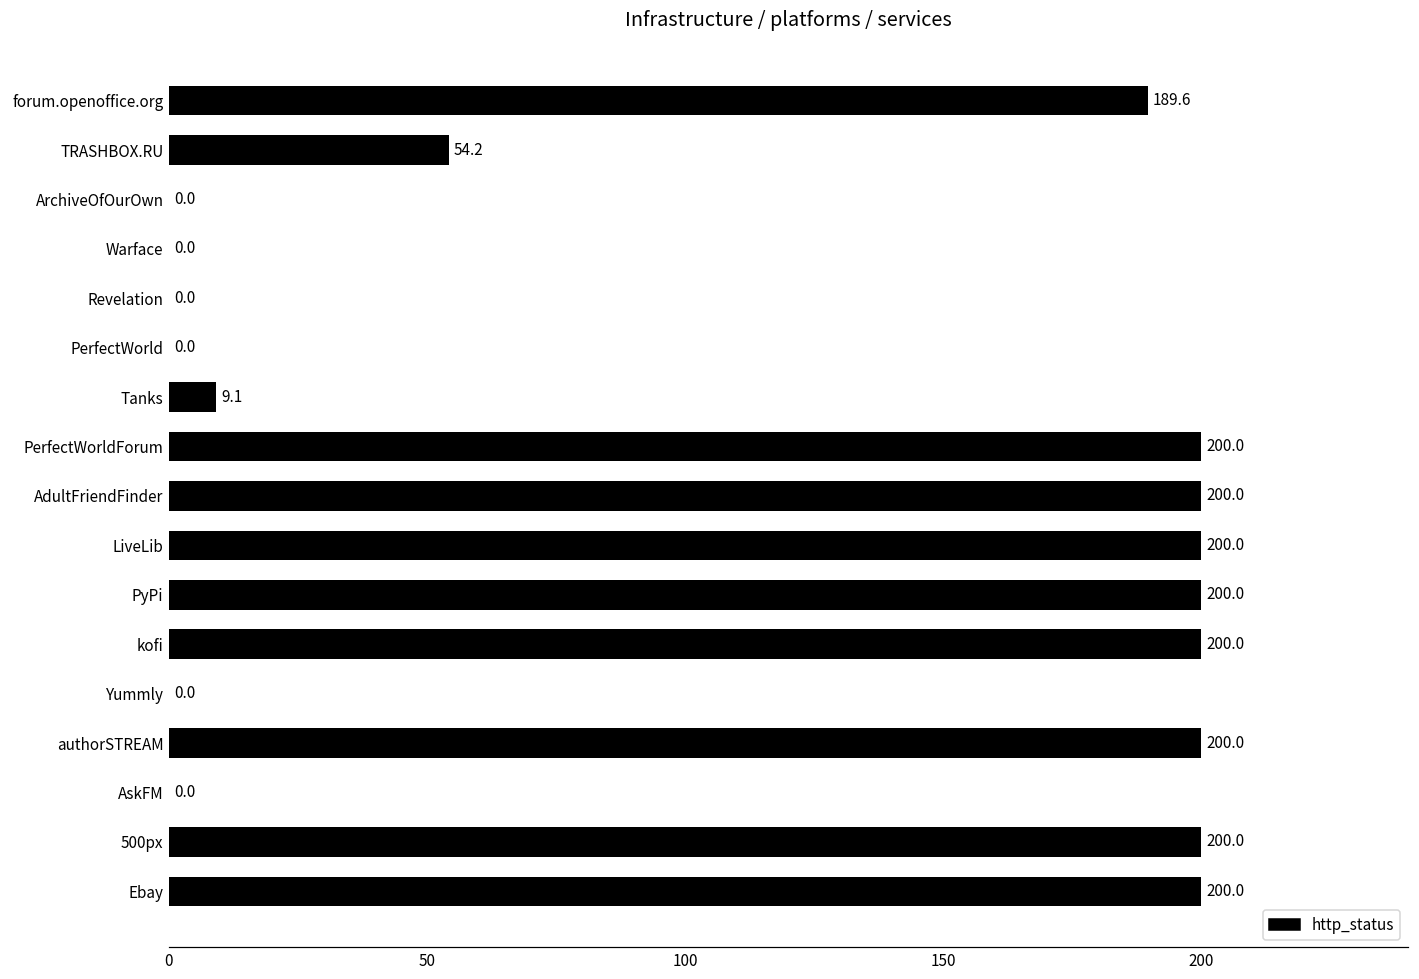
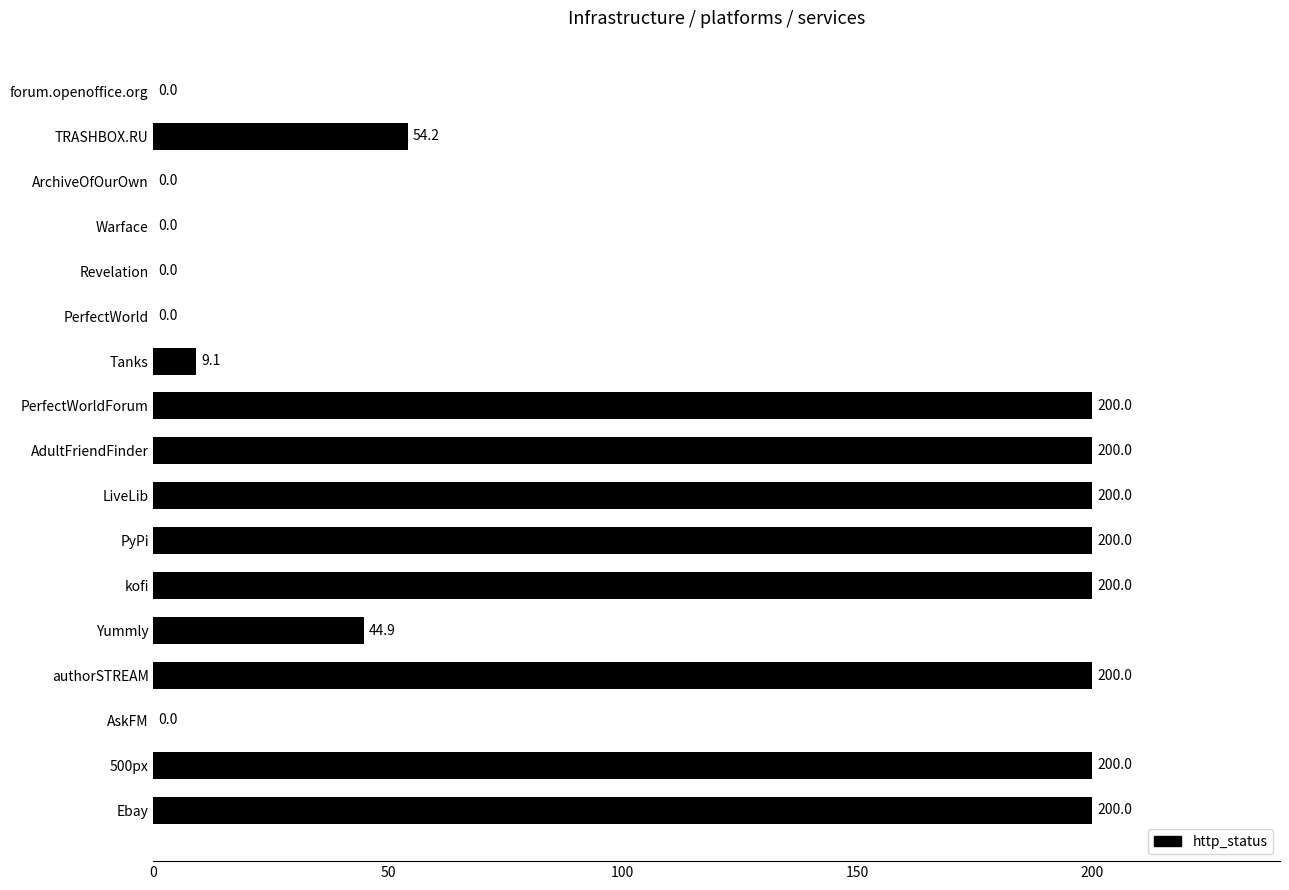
forum.openoffice.org: 189.6 -> 0.0
Yummly: 0.0 -> 44.9
